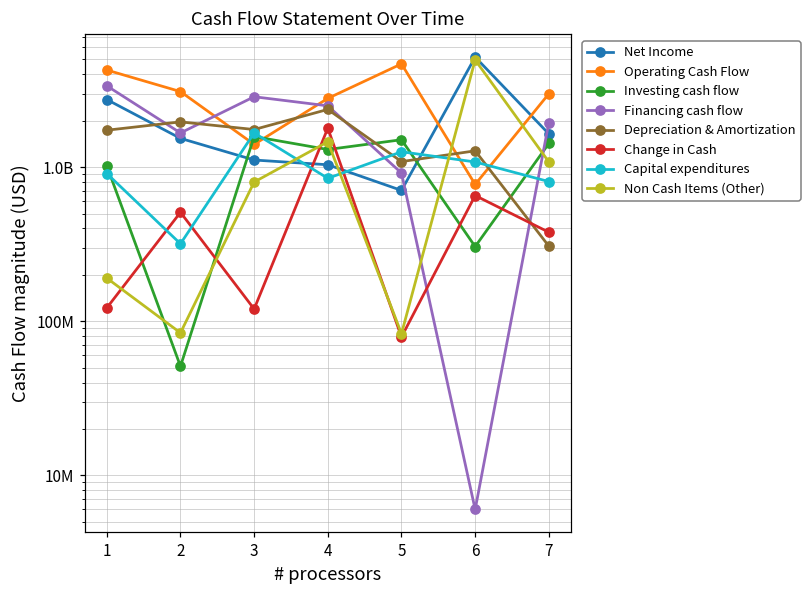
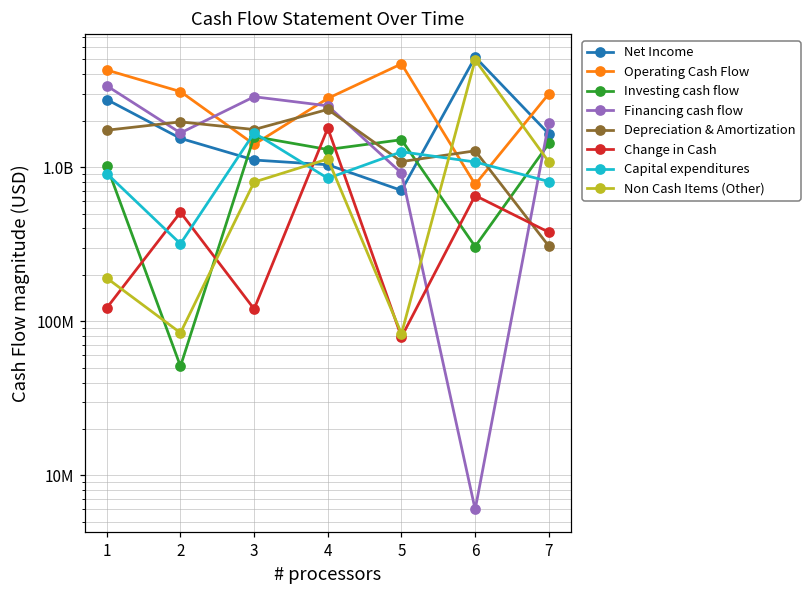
Non Cash Items (Other), 4: 1500000000 -> 1100000000
